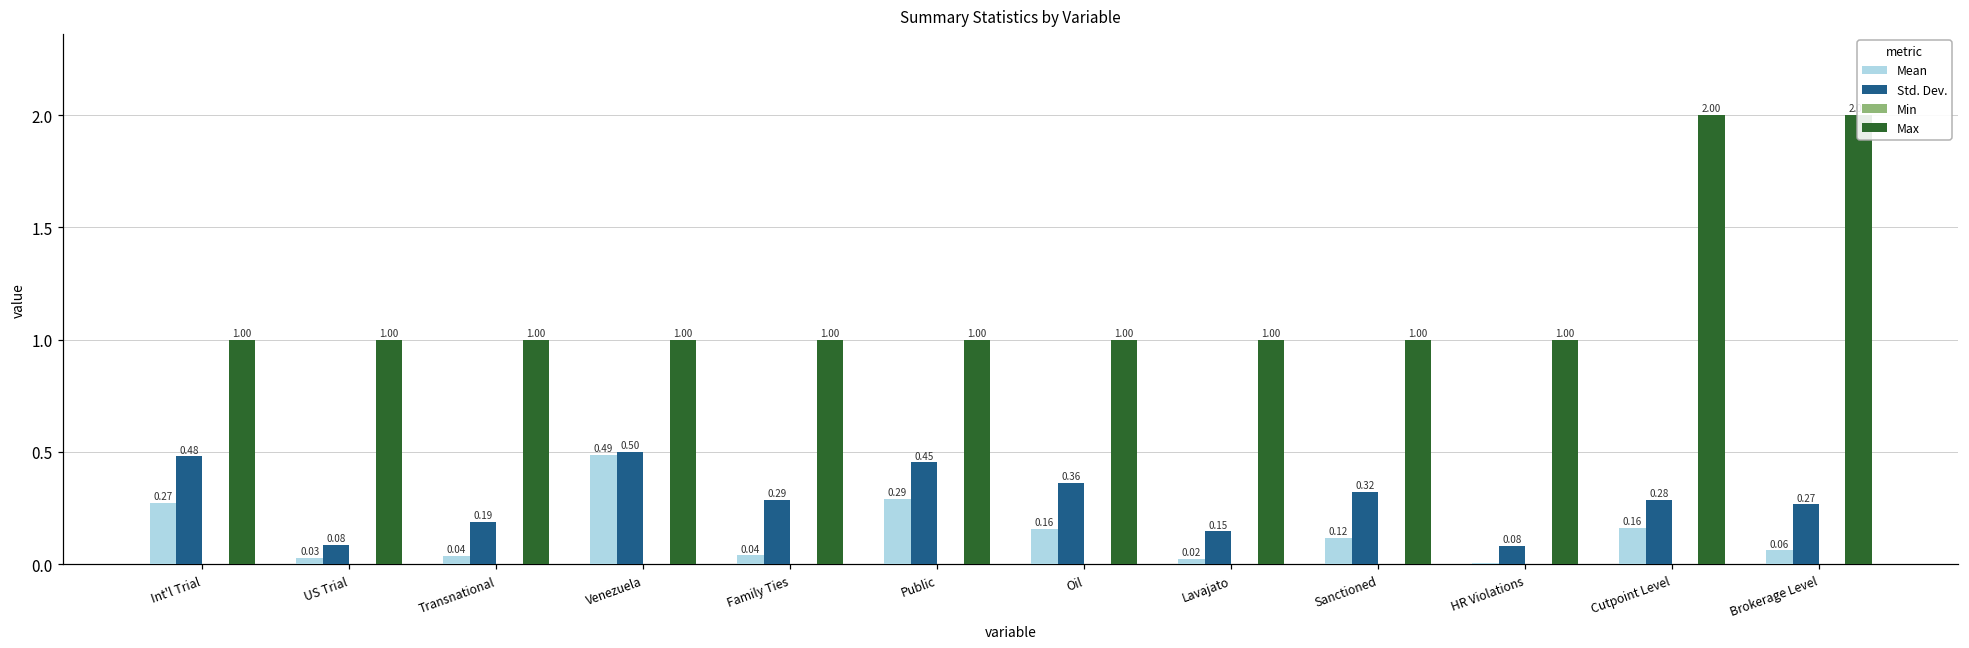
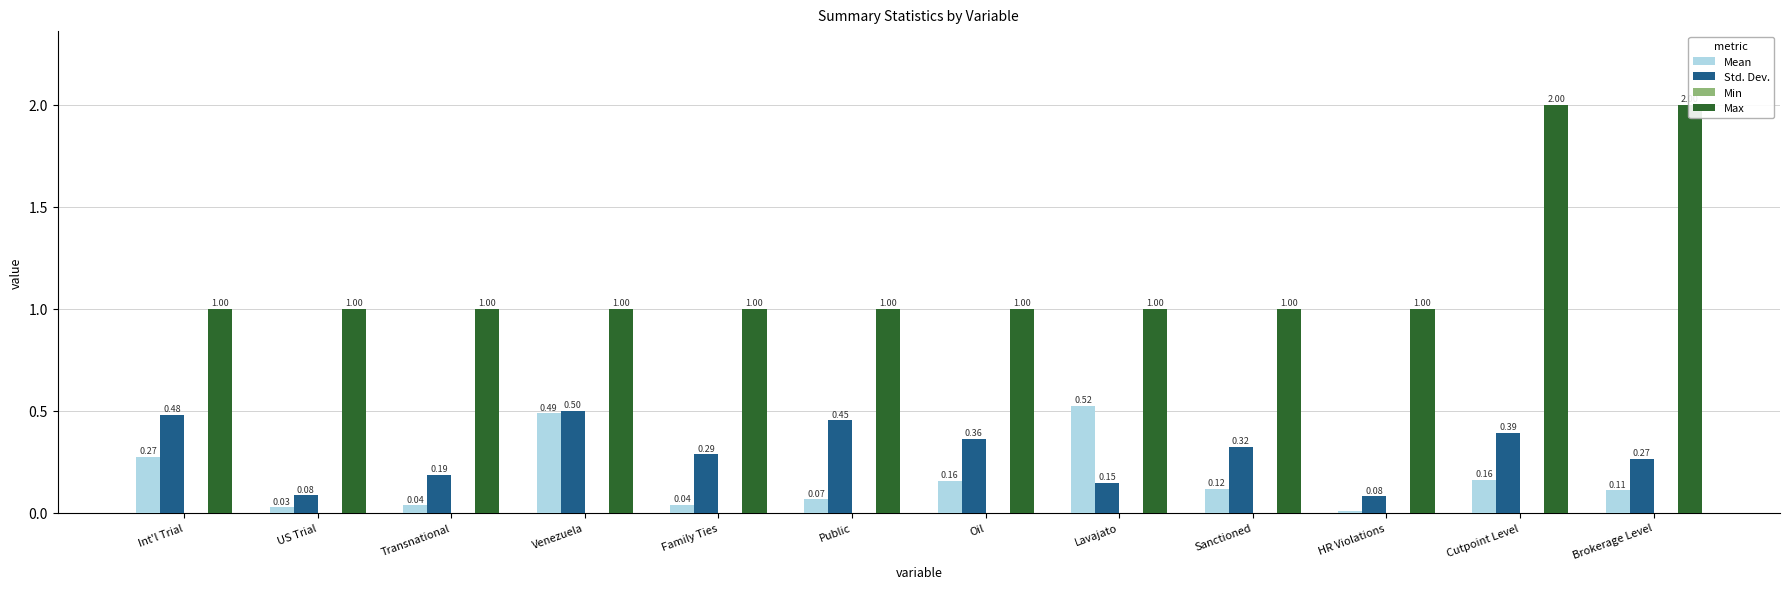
Mean, Public: 0.29 -> 0.07
Mean, Lavajato: 0.02 -> 0.52
Std. Dev., Cutpoint Level: 0.28 -> 0.39
Mean, Brokerage Level: 0.06 -> 0.11
